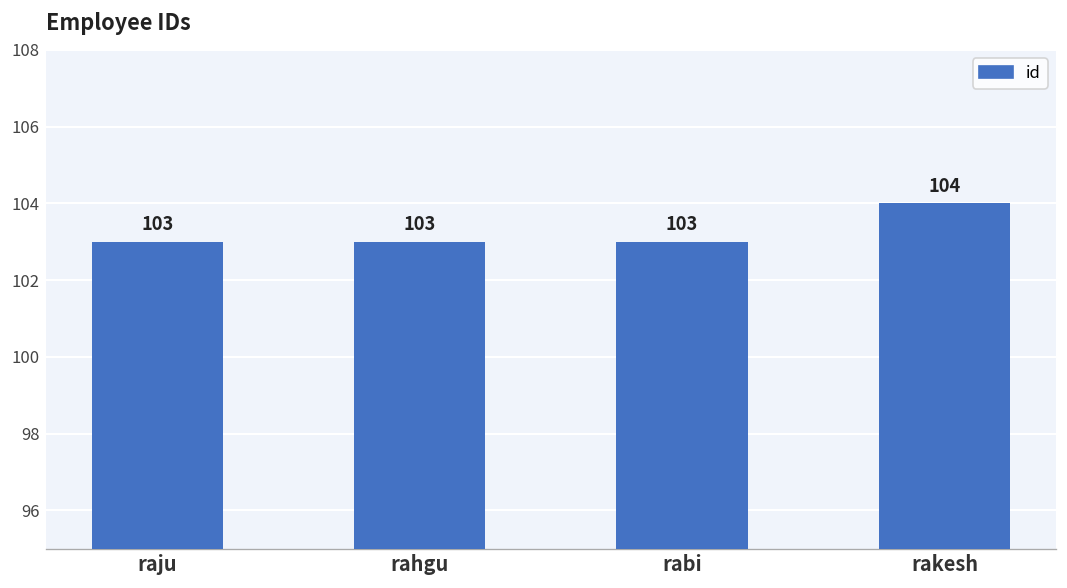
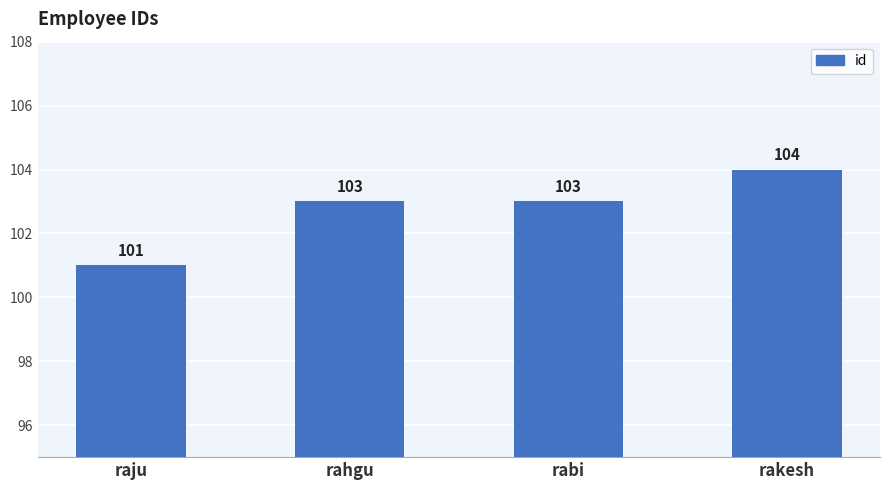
raju: 103 -> 101
